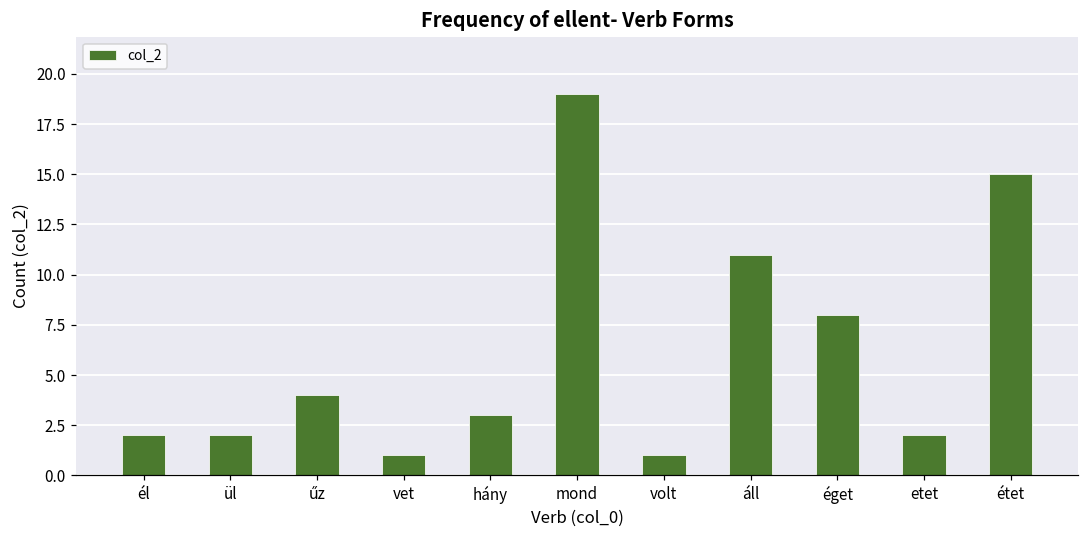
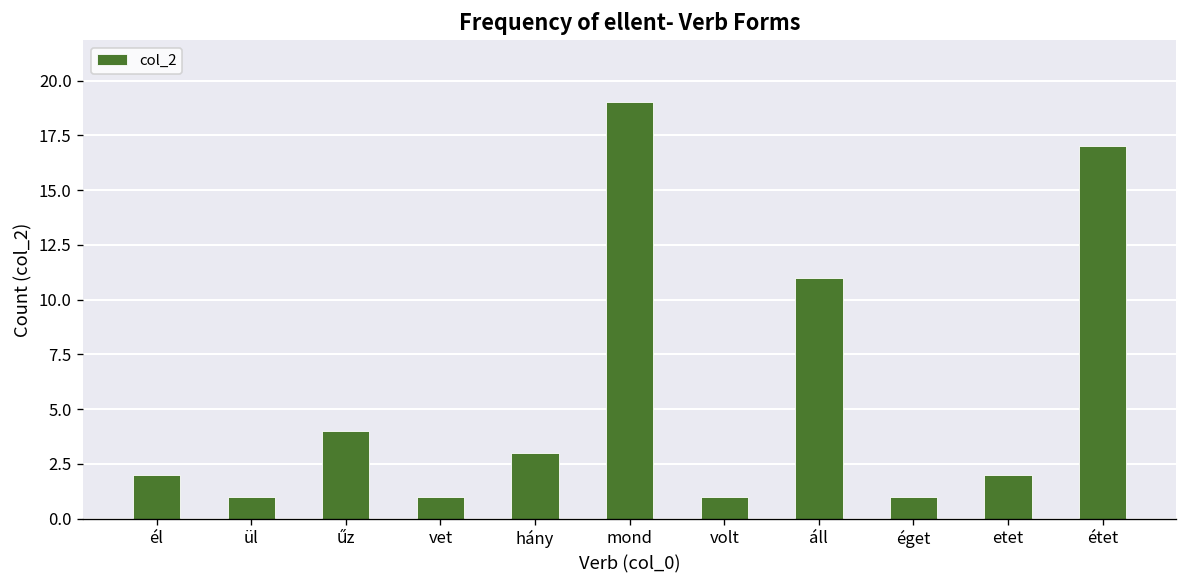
ül: 2 -> 1
éget: 8 -> 1
étet: 15 -> 17
